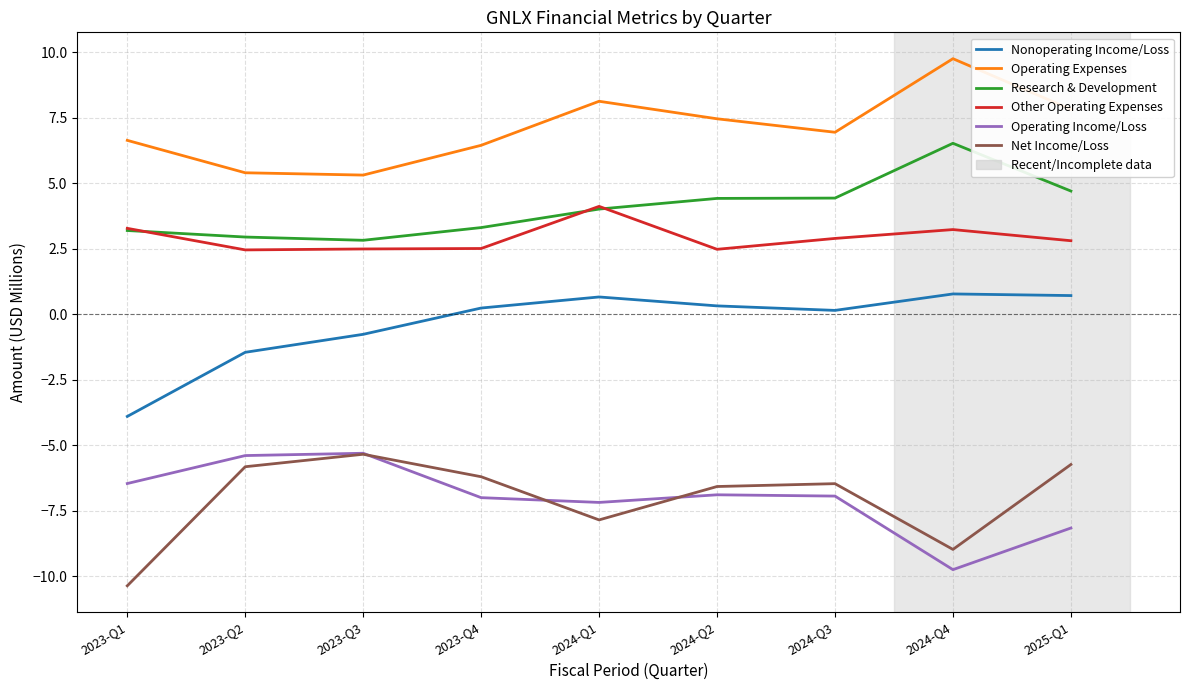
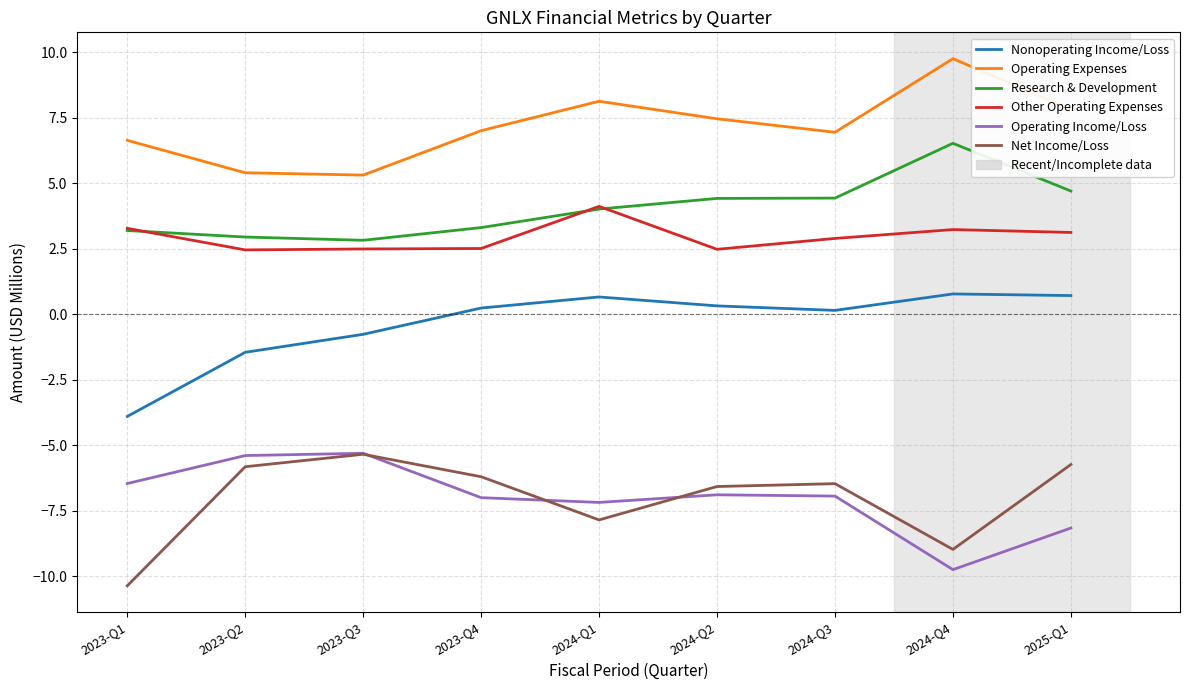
Operating Expenses, 2023-Q4: 6.4 -> 7.0
Other Operating Expenses, 2025-Q1: 2.8 -> 3.1
